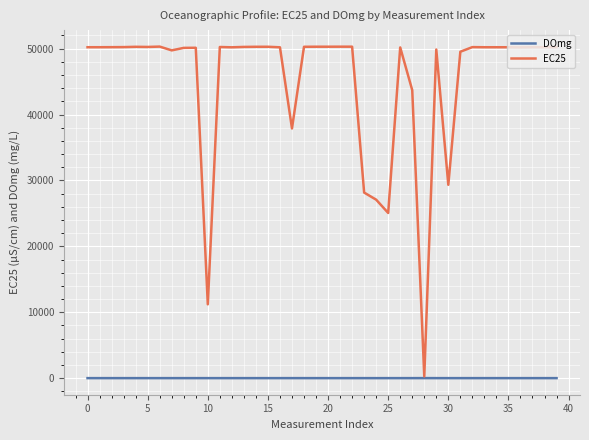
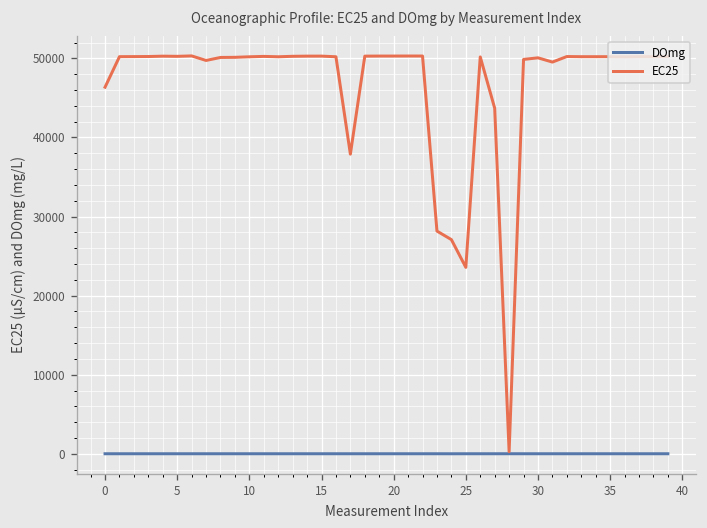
EC25, 0: 50000 -> 46000
EC25, 10: 11000 -> 50000
EC25, 25: 25000 -> 24000
EC25, 30: 29000 -> 50000
